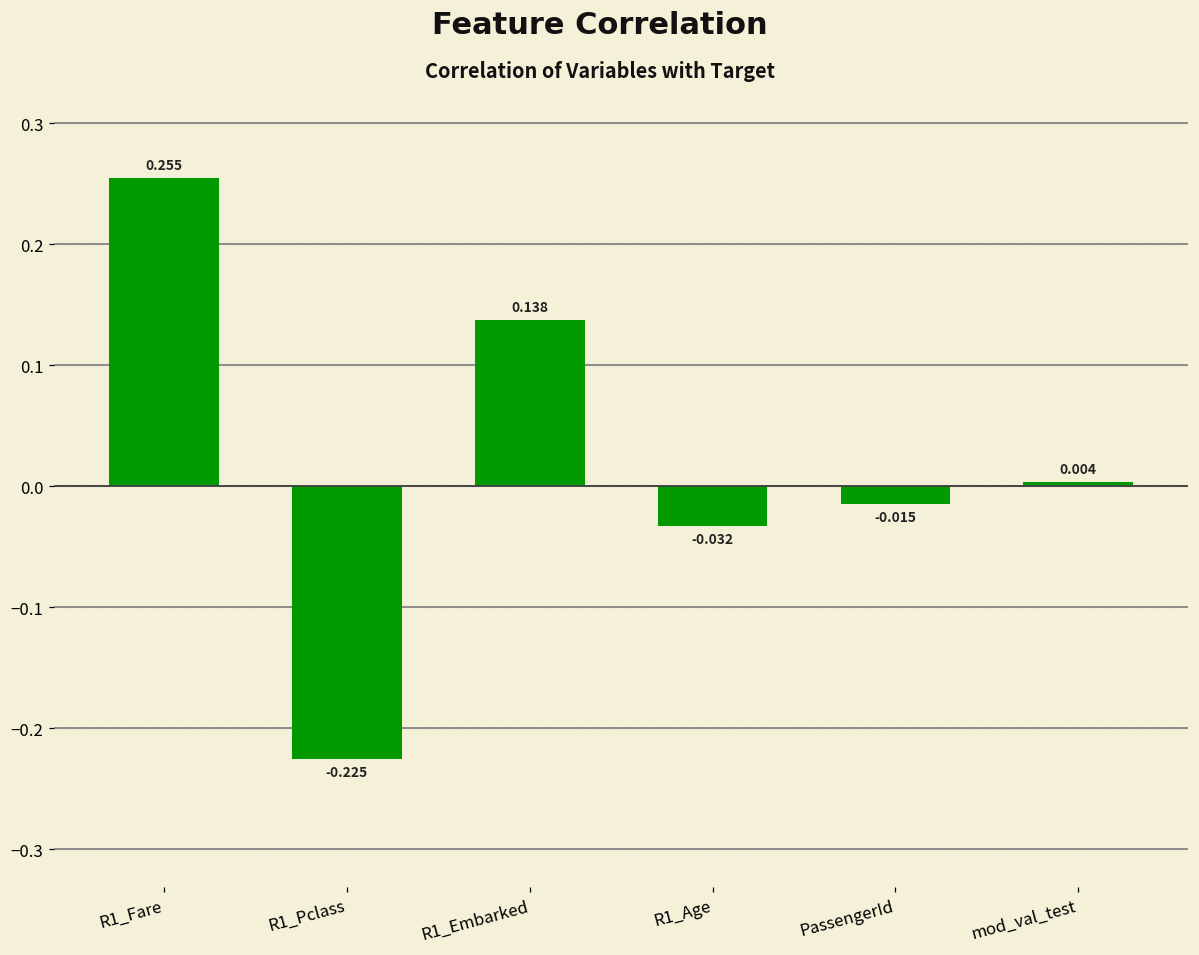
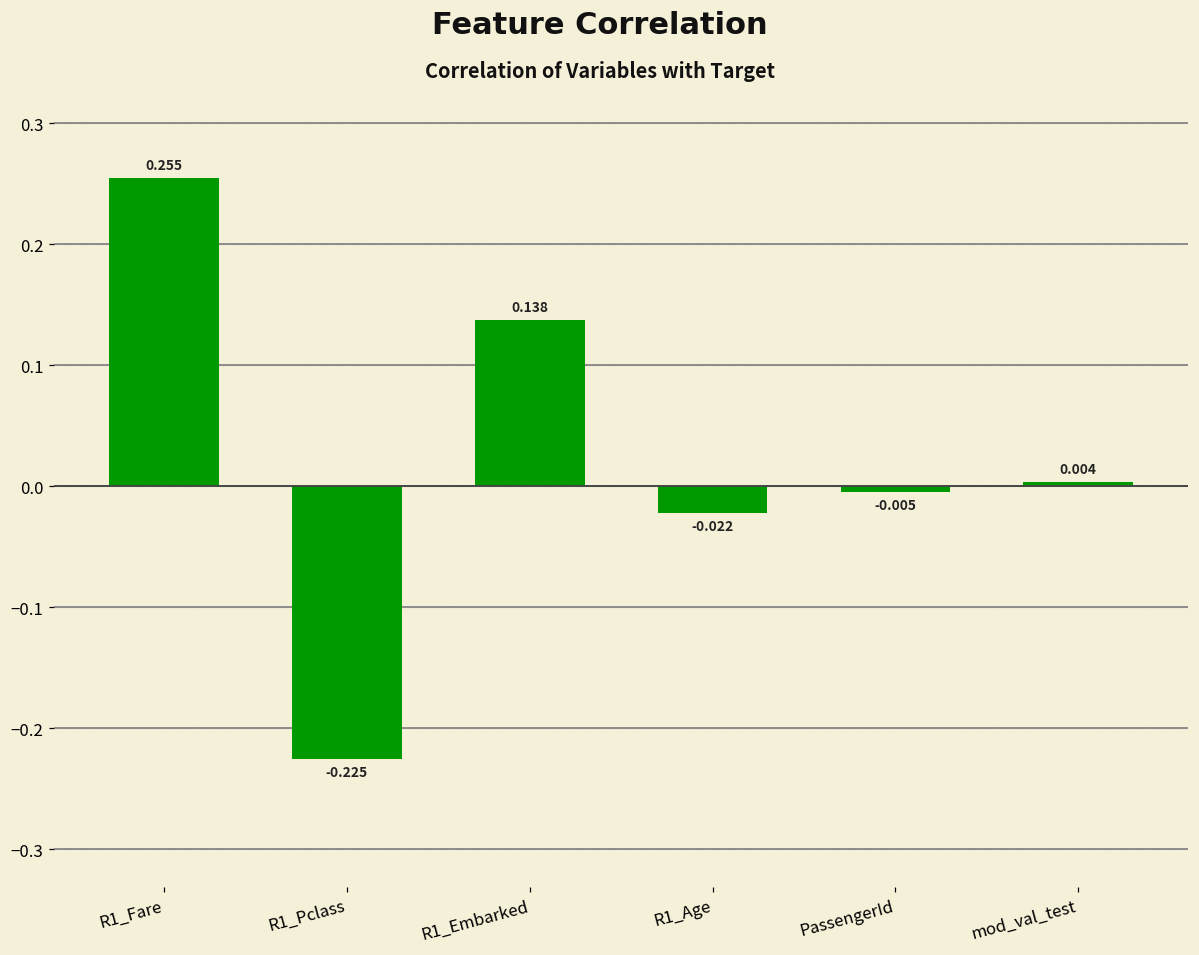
R1_Age: -0.032 -> -0.022
PassengerId: -0.015 -> -0.005
